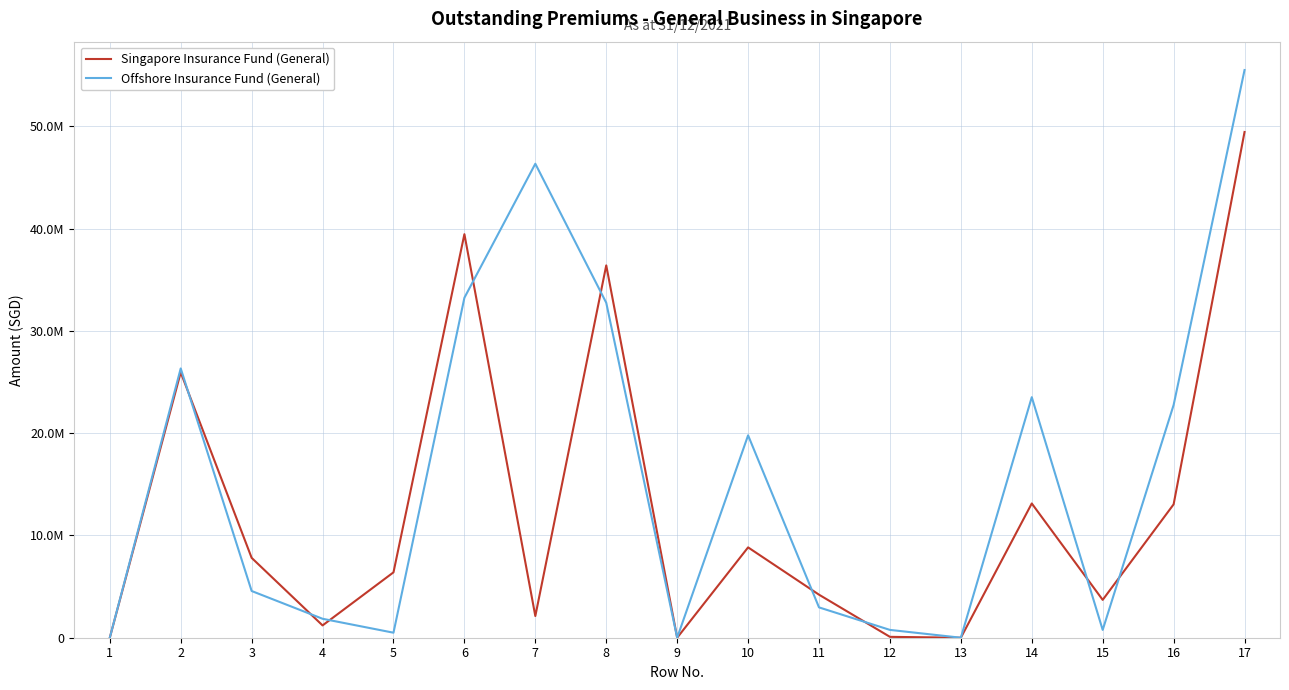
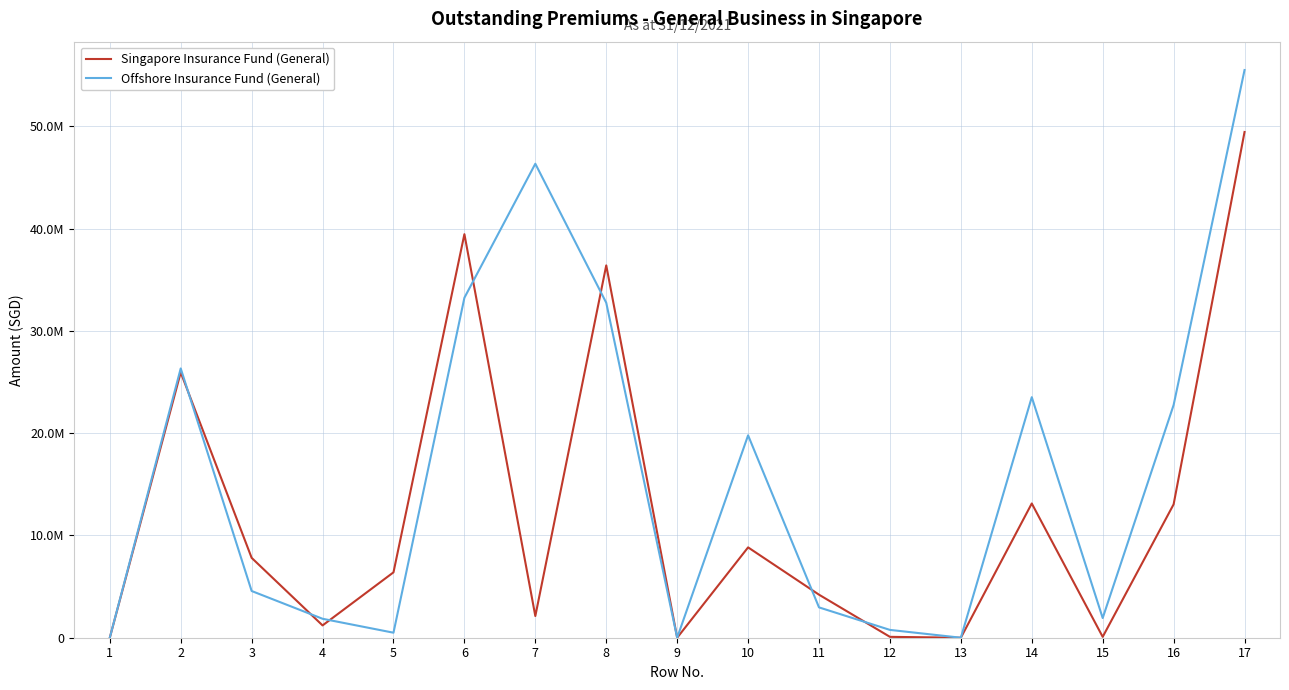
Singapore Insurance Fund (General), 15: 3700000 -> 100000
Offshore Insurance Fund (General), 15: 800000 -> 1900000
